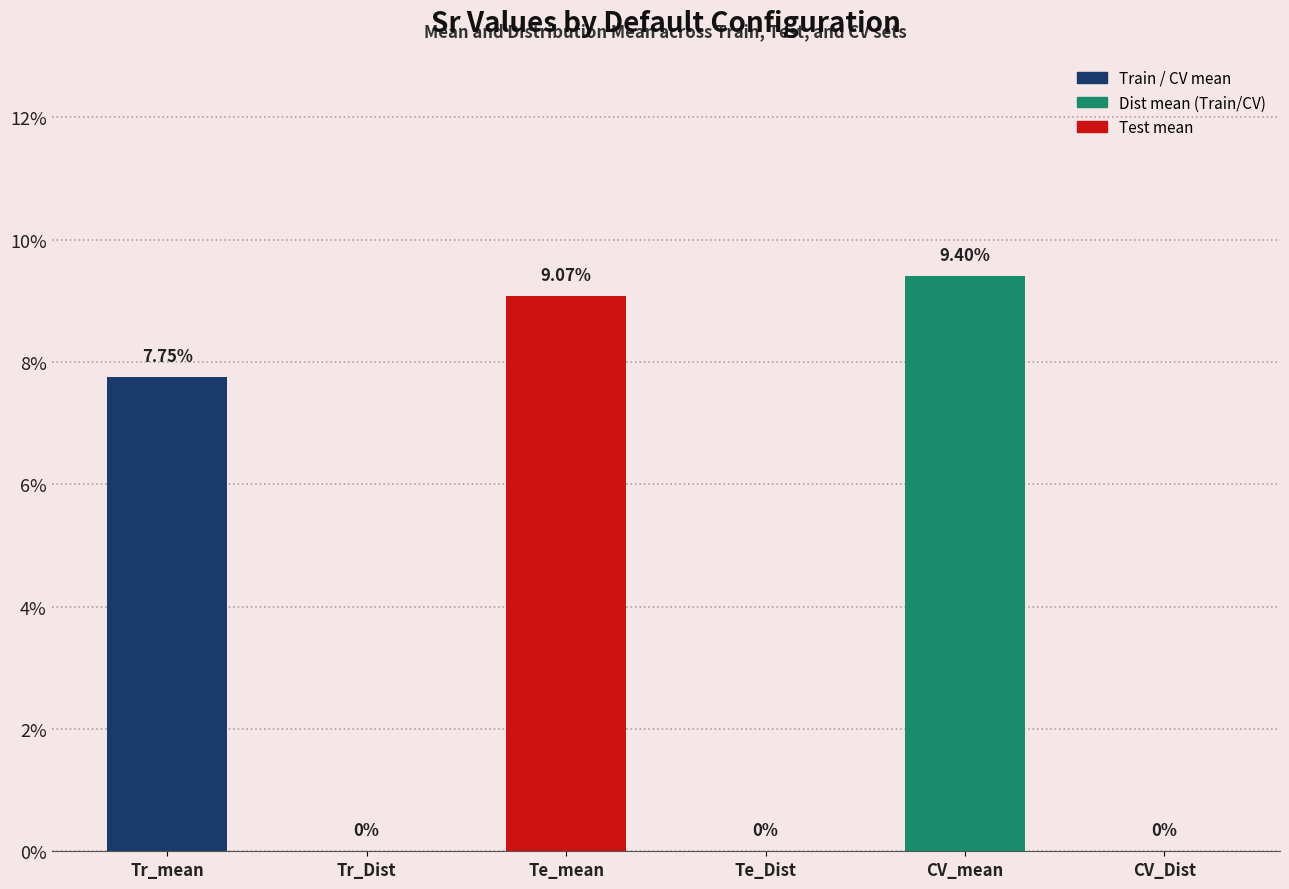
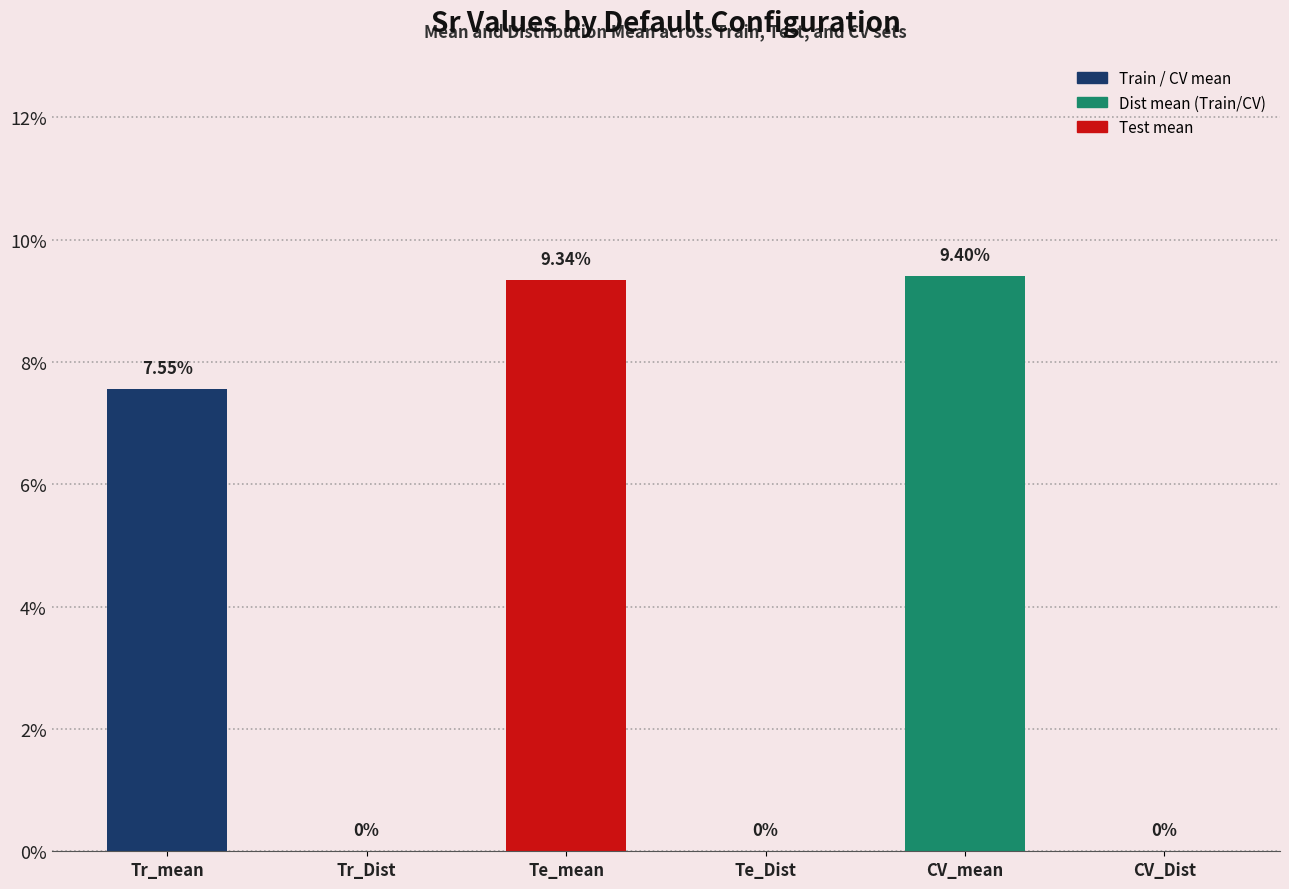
Tr_mean: 7.75% -> 7.55%
Te_mean: 9.07% -> 9.34%
